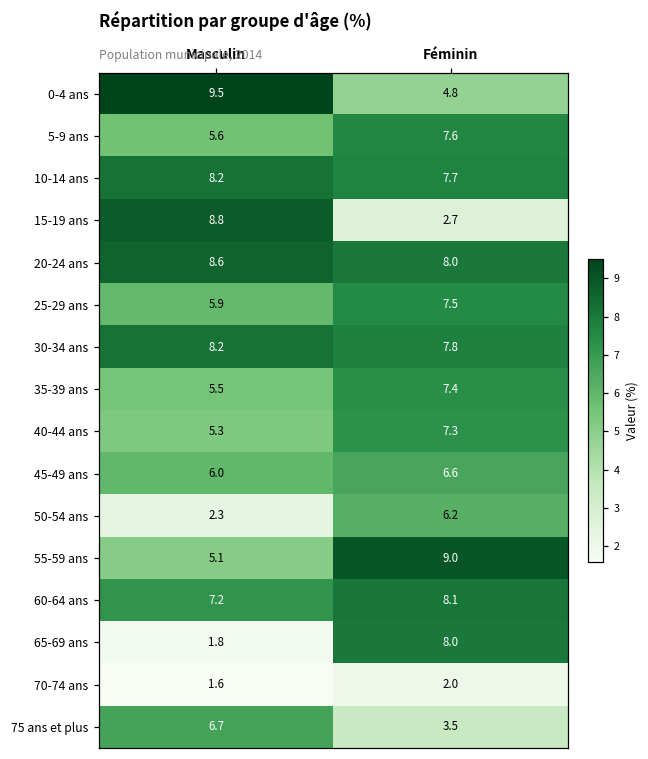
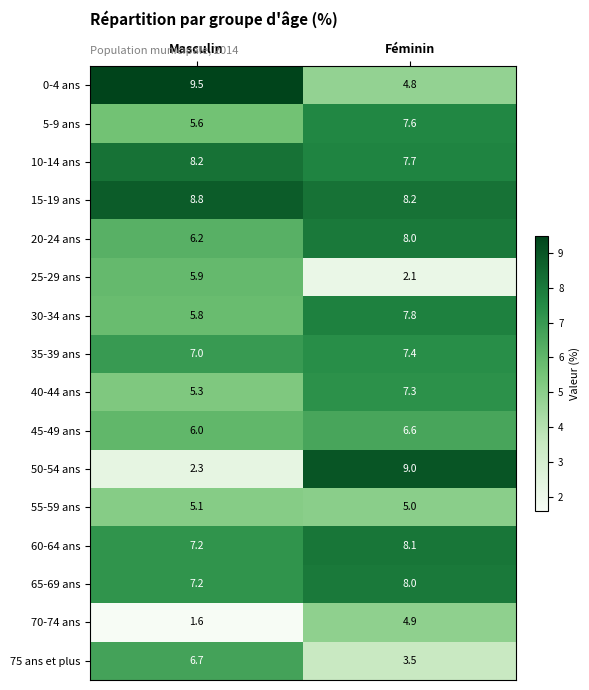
15-19 ans, Féminin: 2.7 -> 8.2
20-24 ans, Masculin: 8.6 -> 6.2
25-29 ans, Féminin: 7.5 -> 2.1
30-34 ans, Masculin: 8.2 -> 5.8
35-39 ans, Masculin: 5.5 -> 7.0
50-54 ans, Féminin: 6.2 -> 9.0
55-59 ans, Féminin: 9.0 -> 5.0
65-69 ans, Masculin: 1.8 -> 7.2
70-74 ans, Féminin: 2.0 -> 4.9
